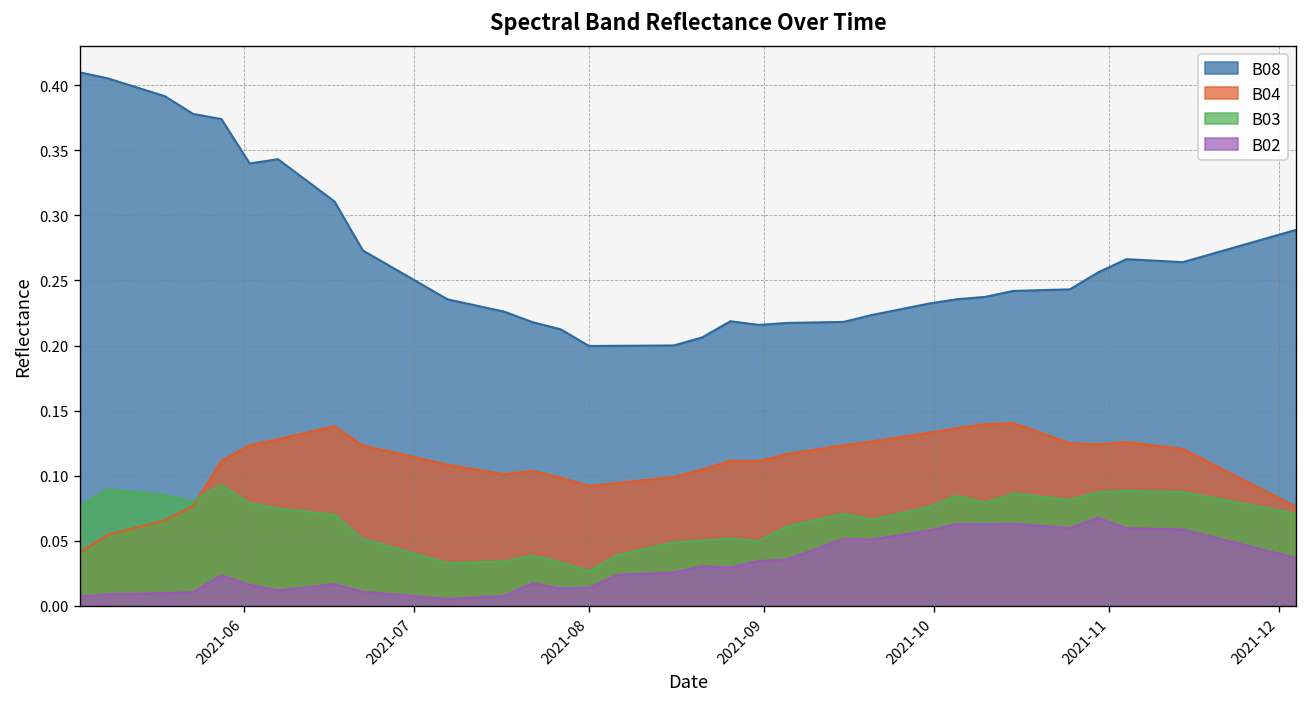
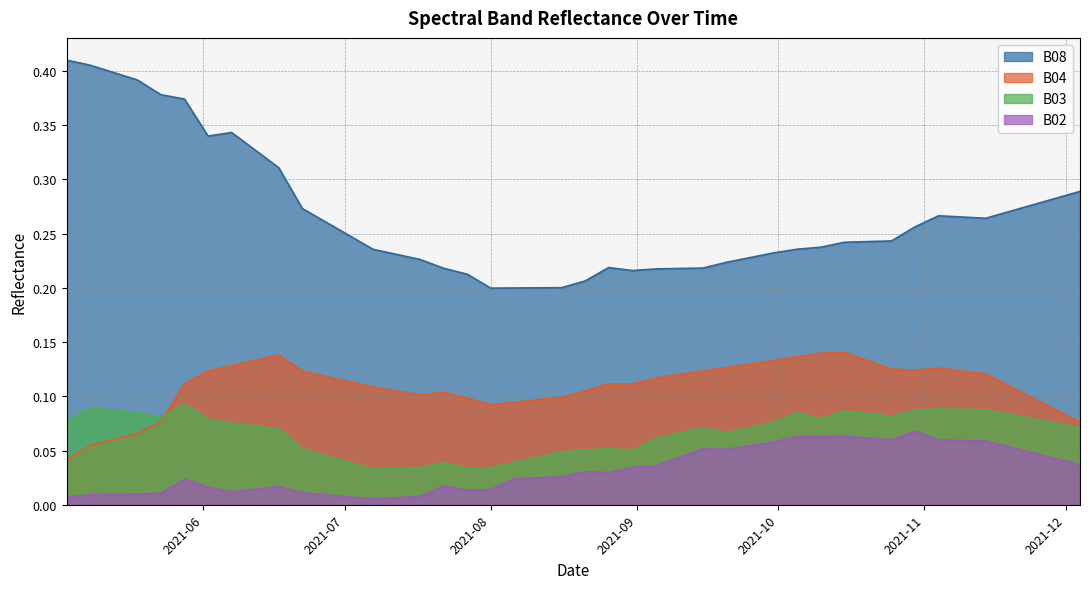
B03, 2021-08: 0.027 -> 0.034
